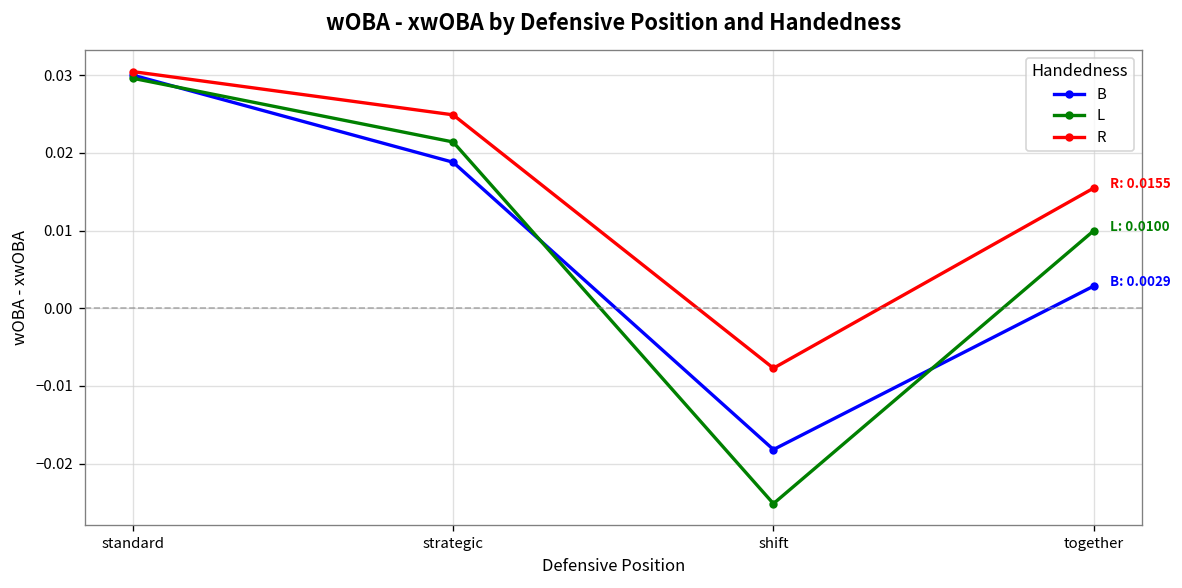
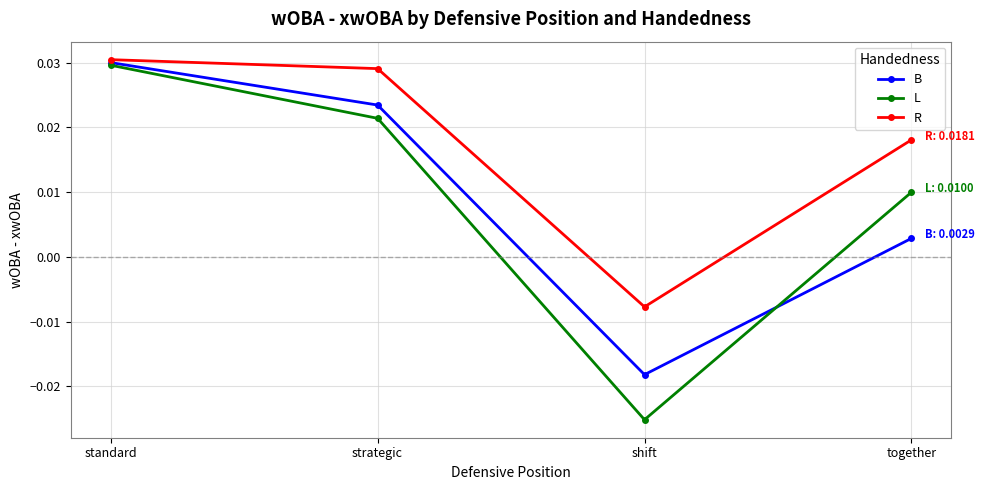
B, strategic: 0.019 -> 0.023
R, strategic: 0.025 -> 0.029
R, together: 0.0155 -> 0.0181
